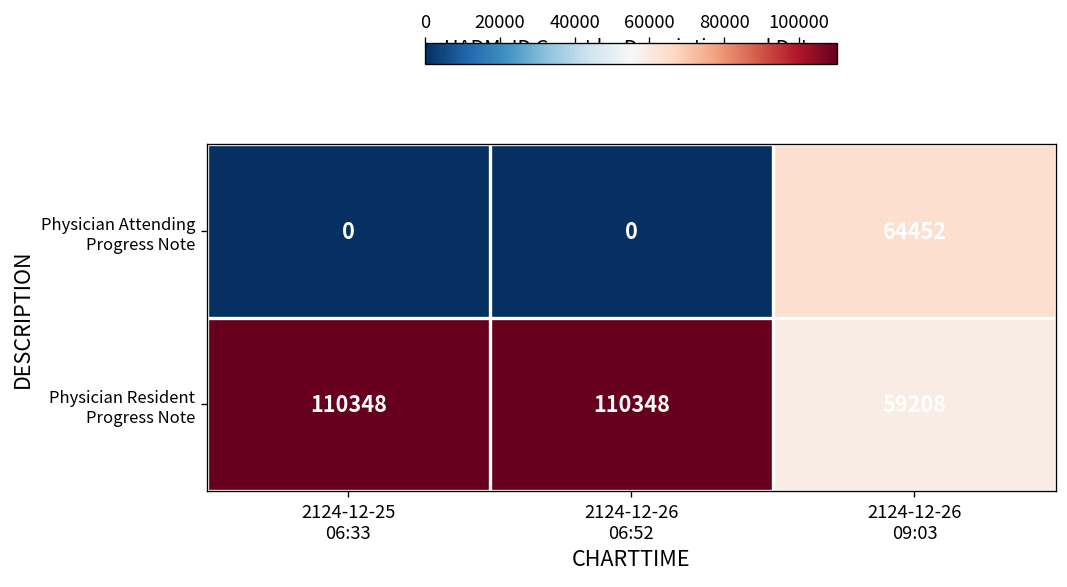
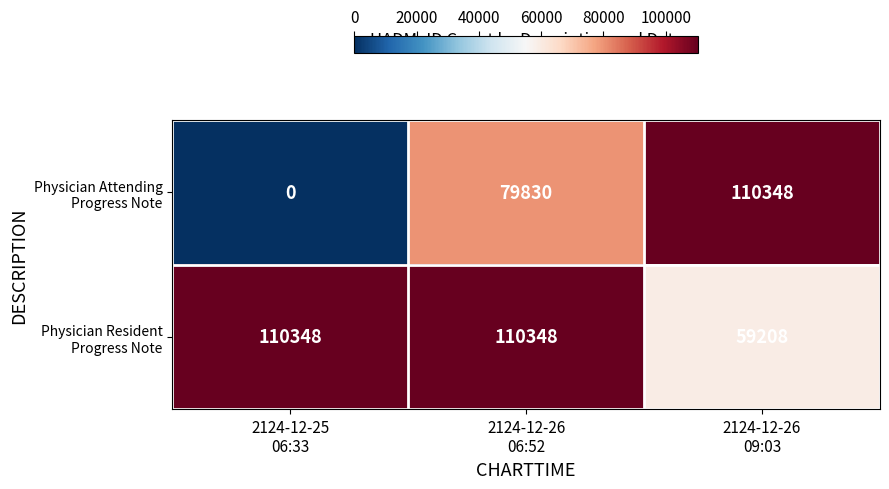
Physician Attending Progress Note, 2124-12-26 06:52: 0 -> 79830
Physician Attending Progress Note, 2124-12-26 09:03: 64452 -> 110348
